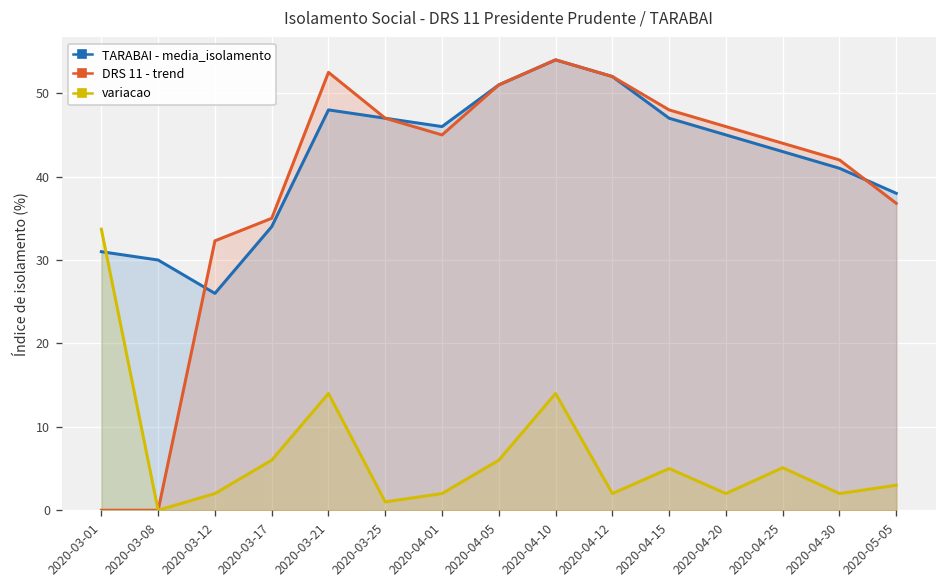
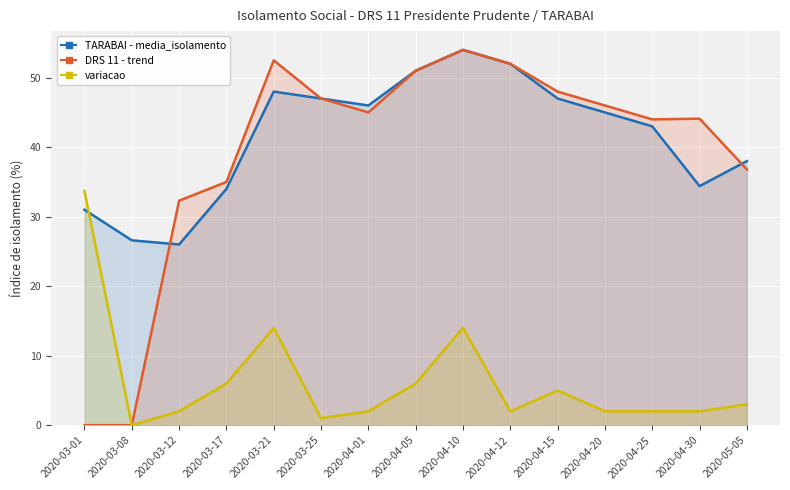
TARABAI - media_isolamento, 2020-03-08: 30 -> 27
variacao, 2020-04-25: 5 -> 2
TARABAI - media_isolamento, 2020-04-30: 41 -> 34
DRS 11 - trend, 2020-04-30: 42 -> 44
